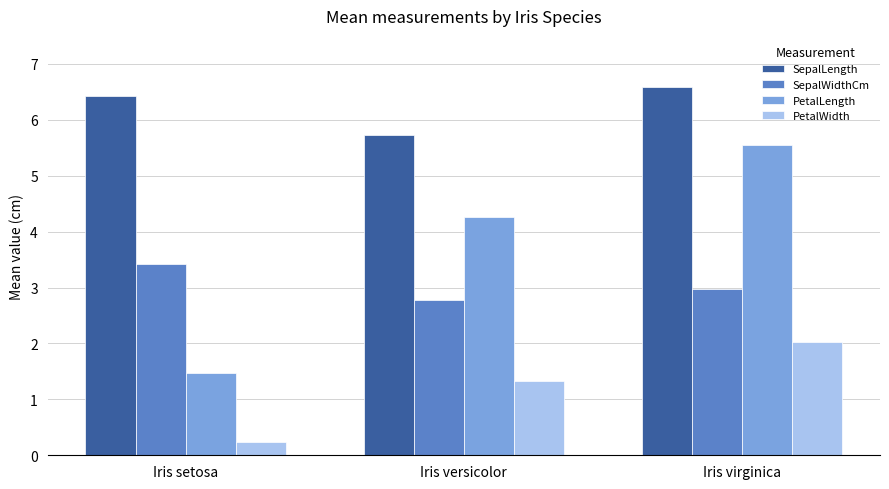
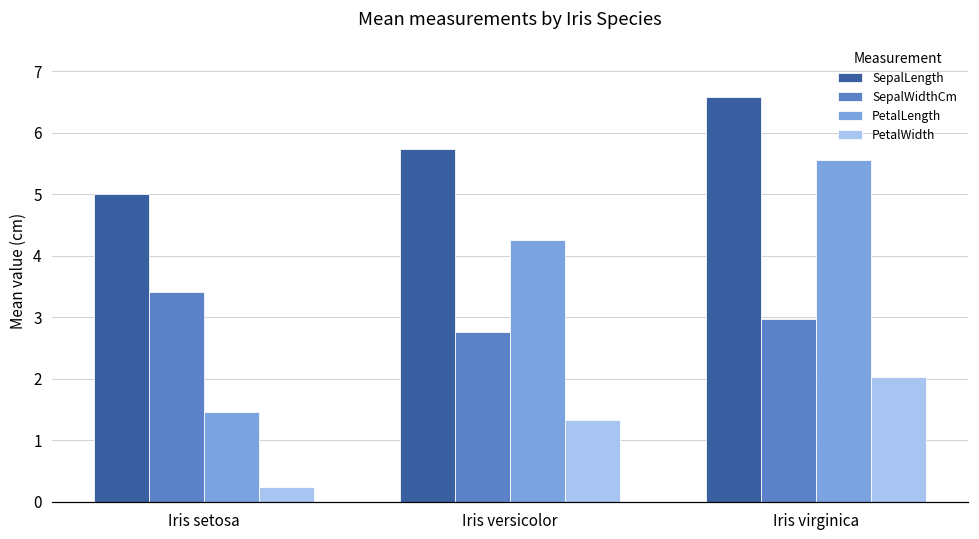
SepalLength, Iris setosa: 6.4 -> 5.0
